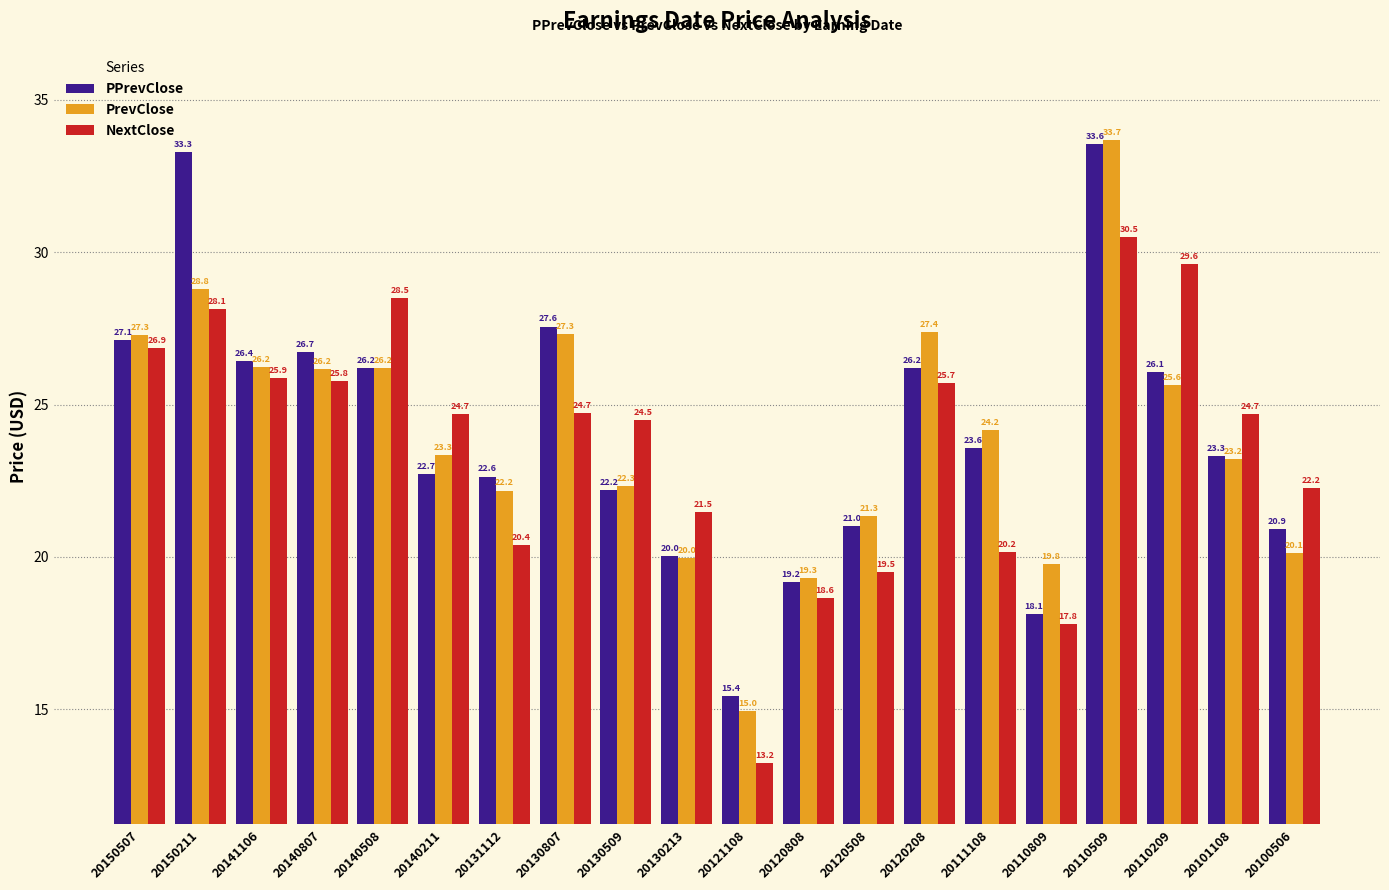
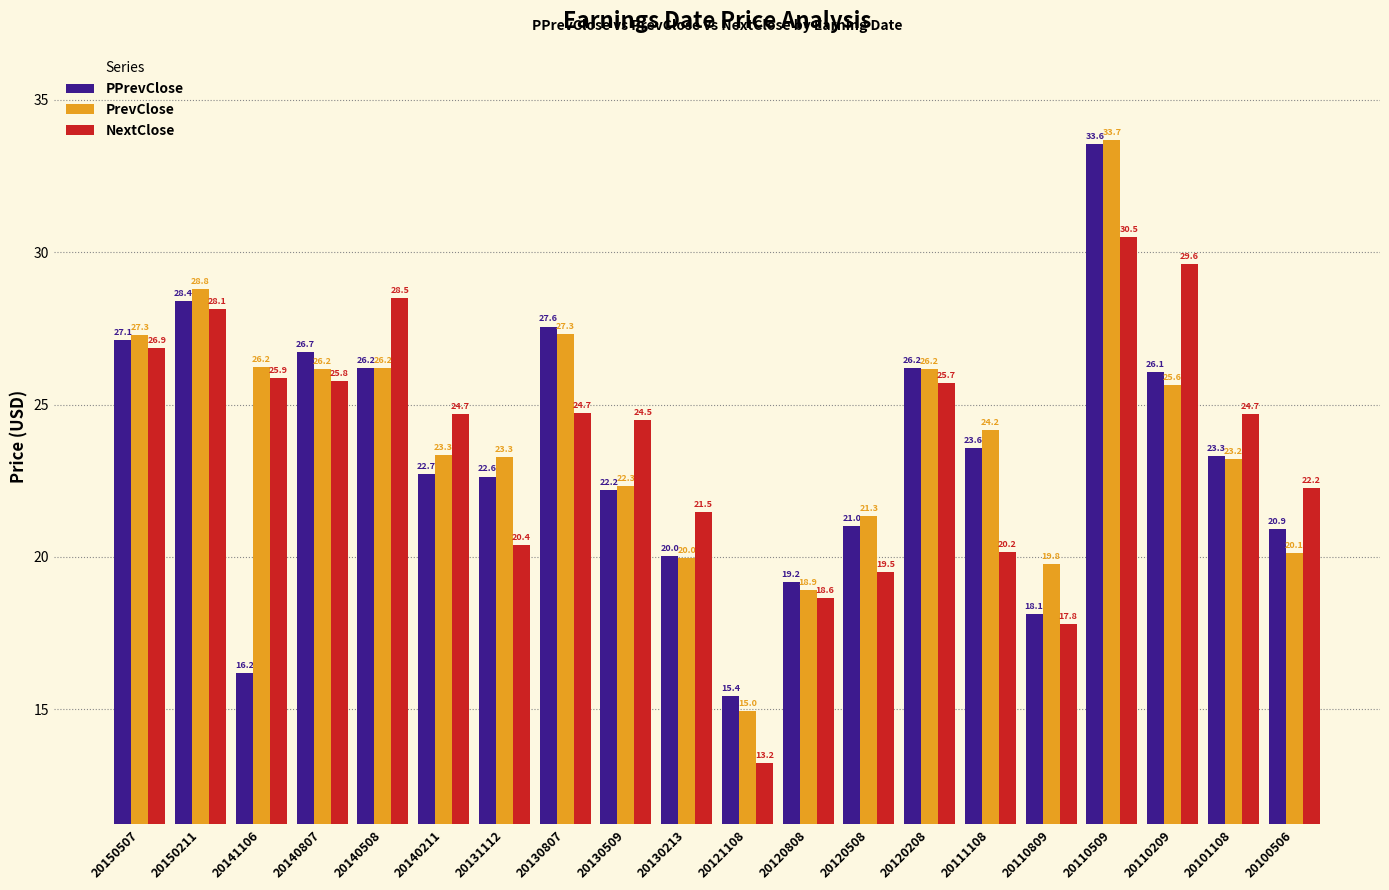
PPrevClose, 20150211: 33.3 -> 28.4
PPrevClose, 20141106: 26.4 -> 16.2
PrevClose, 20131112: 22.2 -> 23.3
PrevClose, 20120808: 19.3 -> 18.9
PrevClose, 20120208: 27.4 -> 26.2
